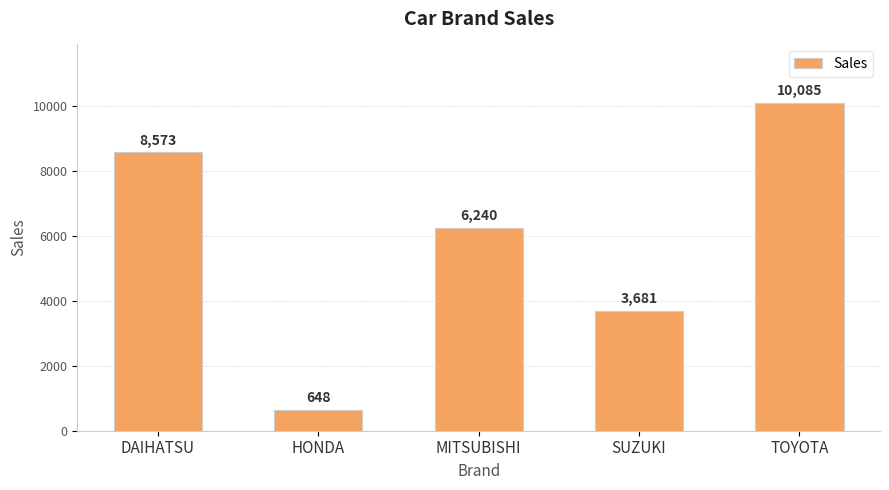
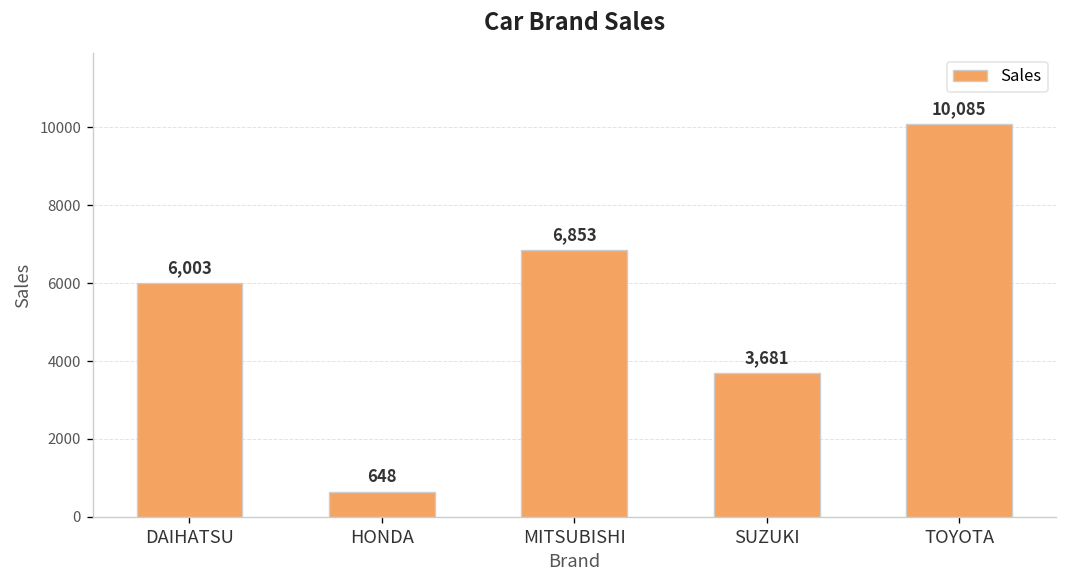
DAIHATSU: 8,573 -> 6,003
MITSUBISHI: 6,240 -> 6,853
